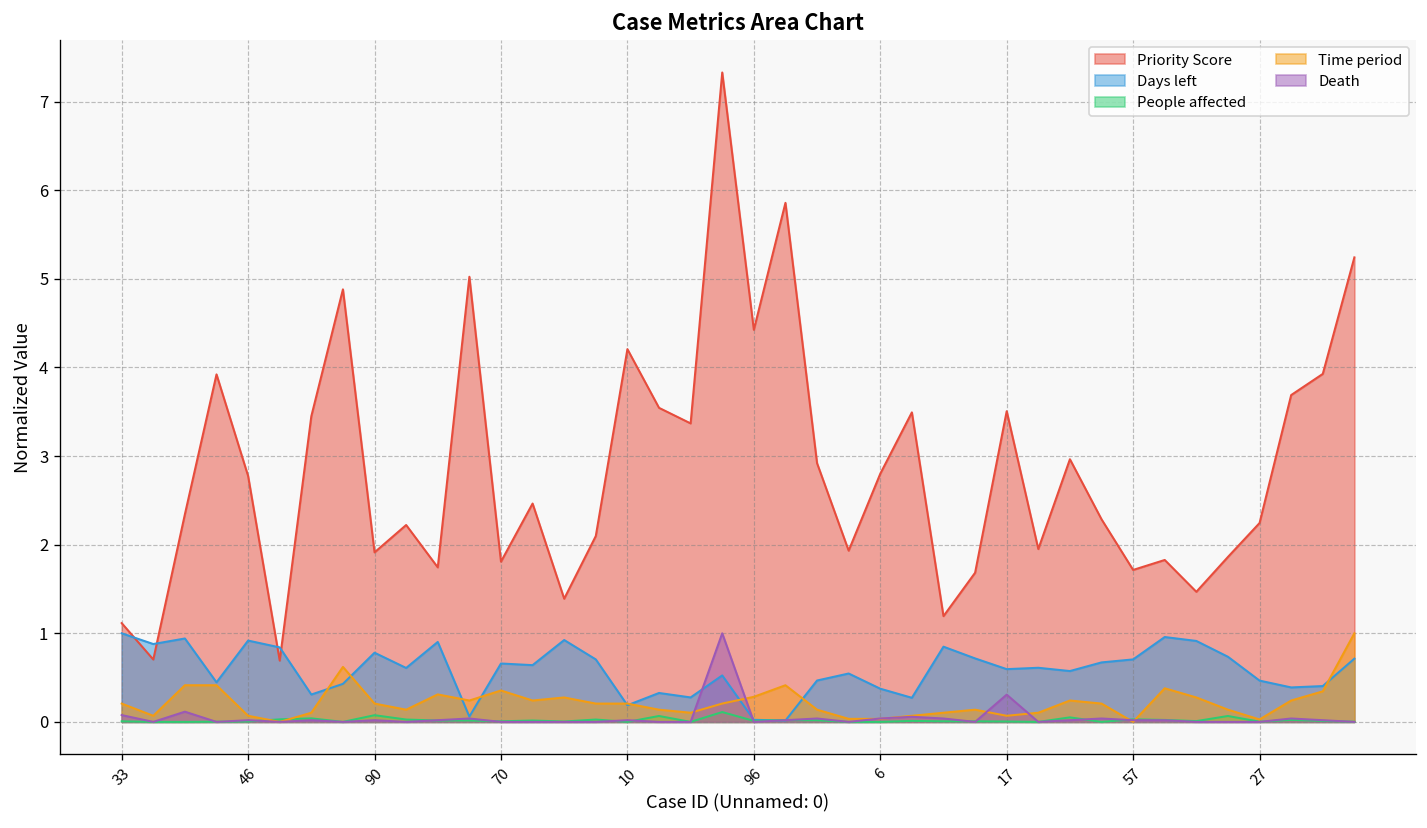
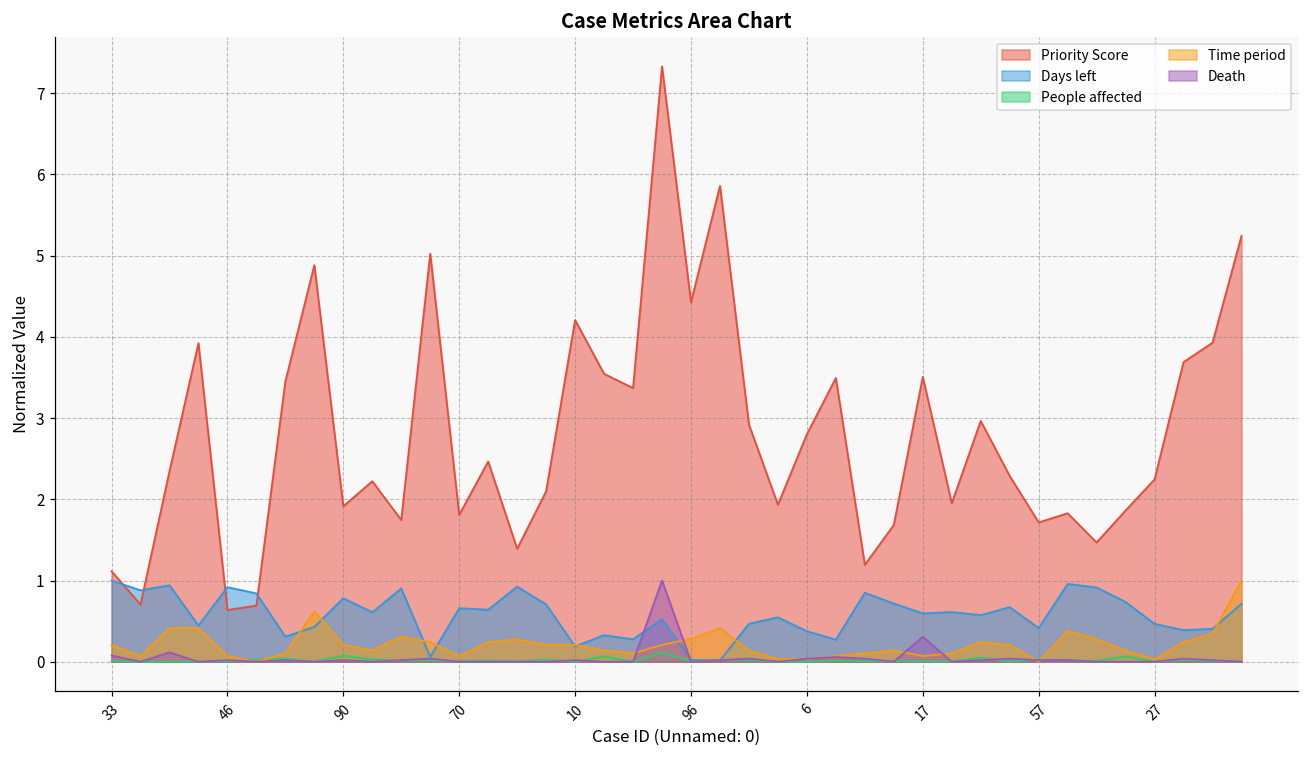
Priority Score, 46: 2.8 -> 0.6
Time period, 70: 0.4 -> 0.1
Days left, 57: 0.7 -> 0.4
